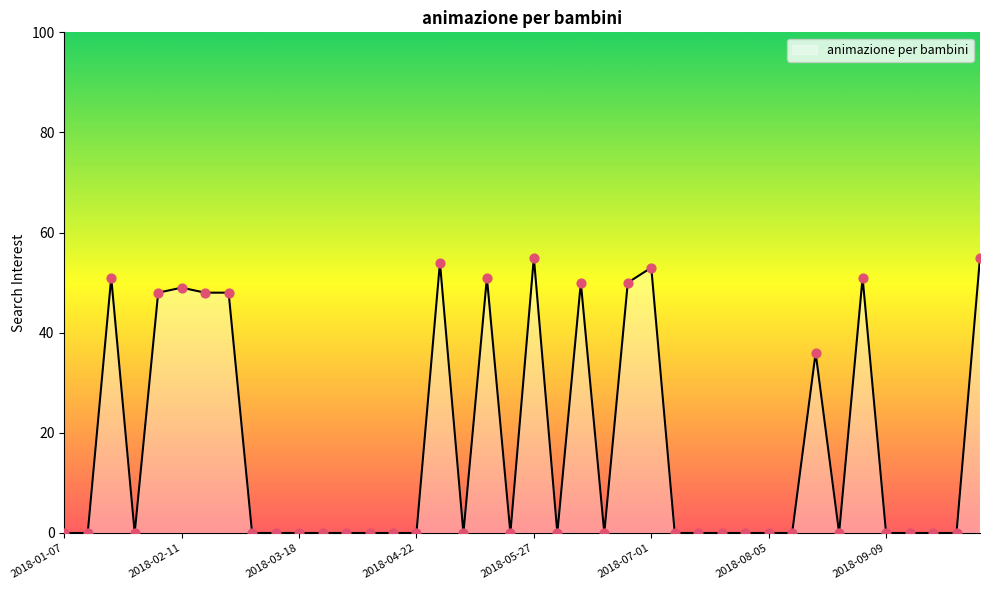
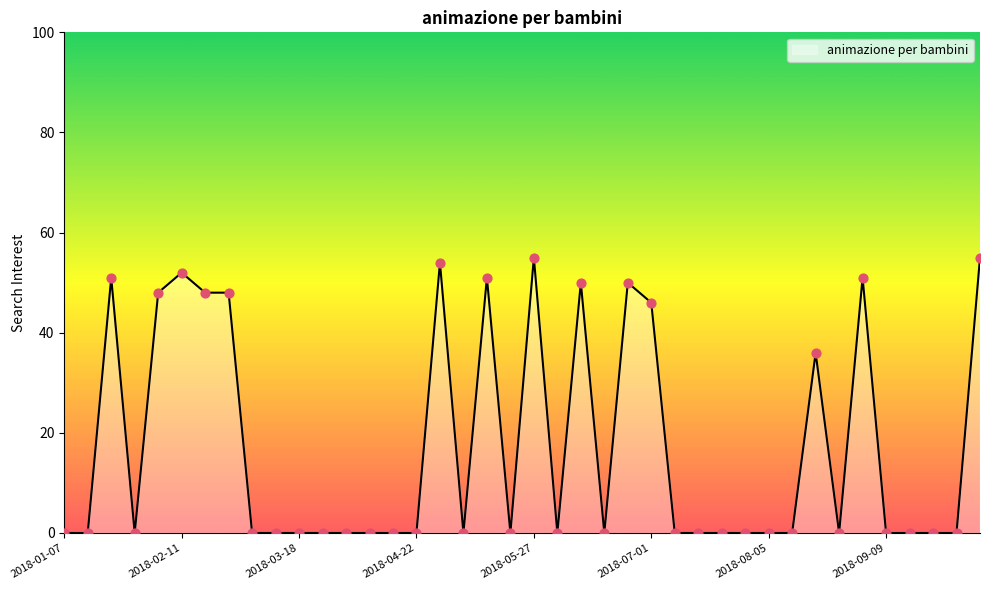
2018-02-11: 49 -> 52
2018-07-01: 53 -> 46
